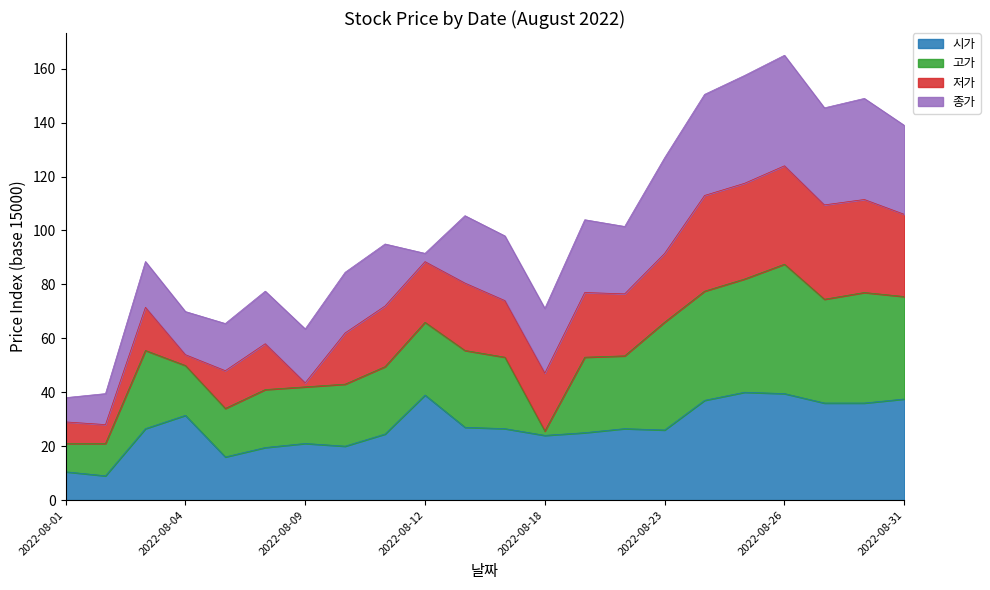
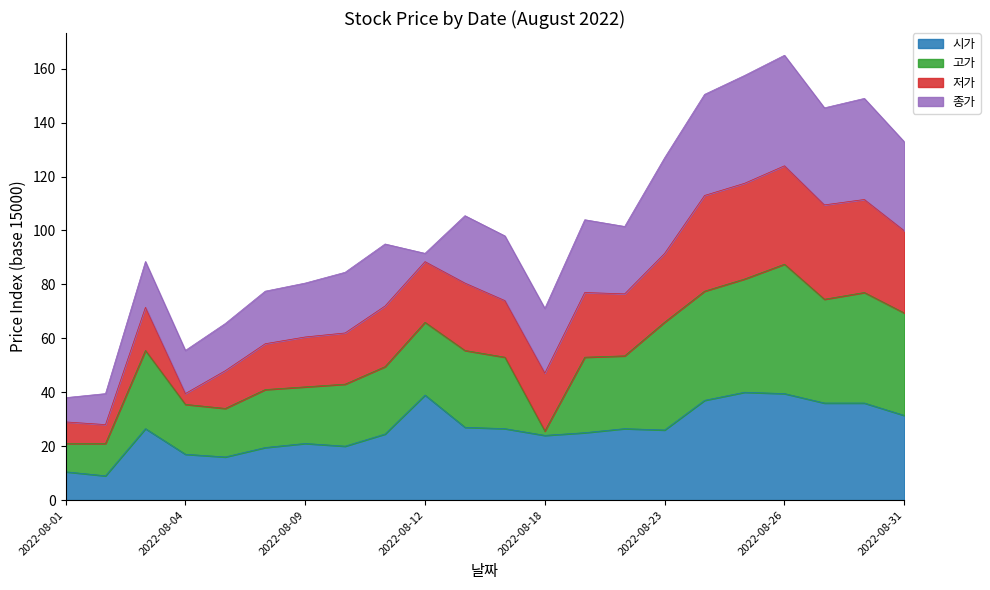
시가, 2022-08-04: 31 -> 17
저가, 2022-08-09: 1 -> 19
시가, 2022-08-31: 38 -> 31
